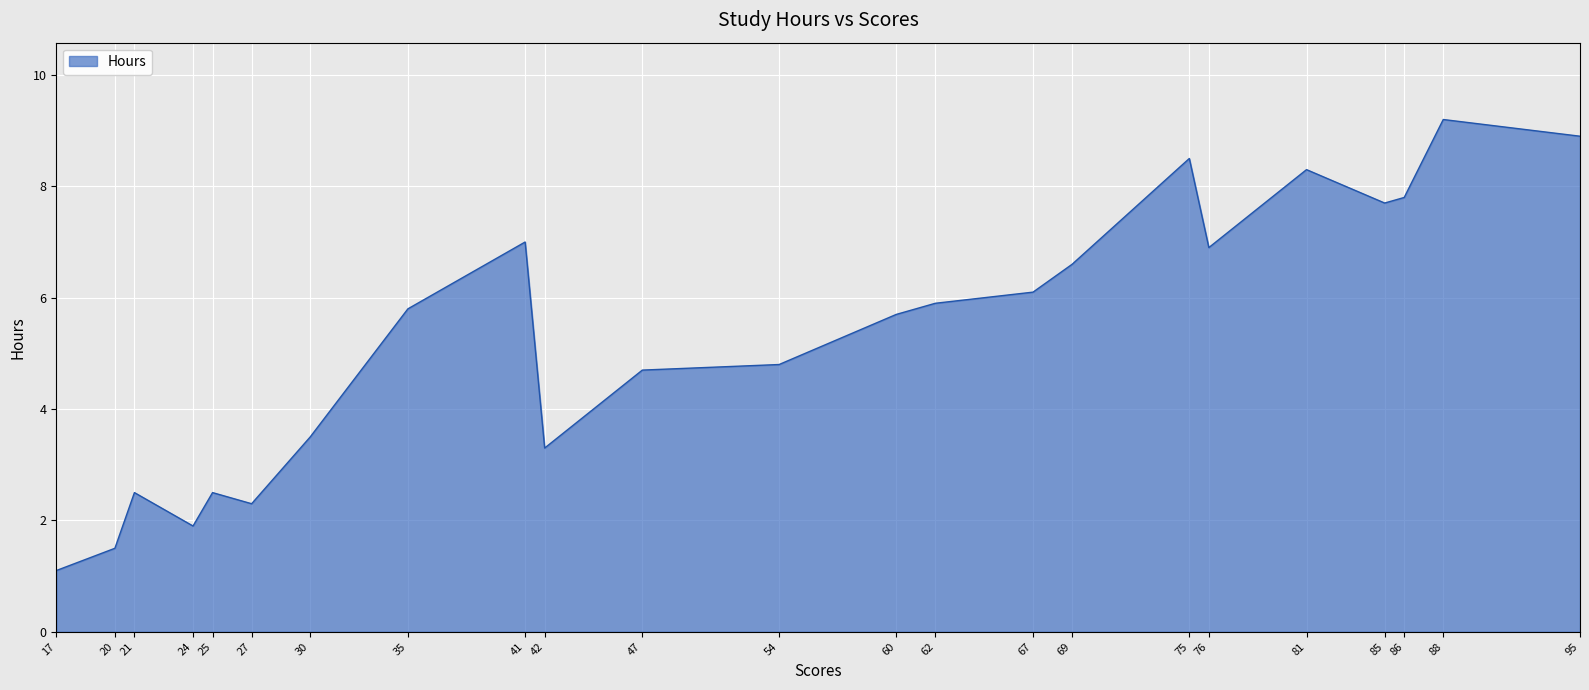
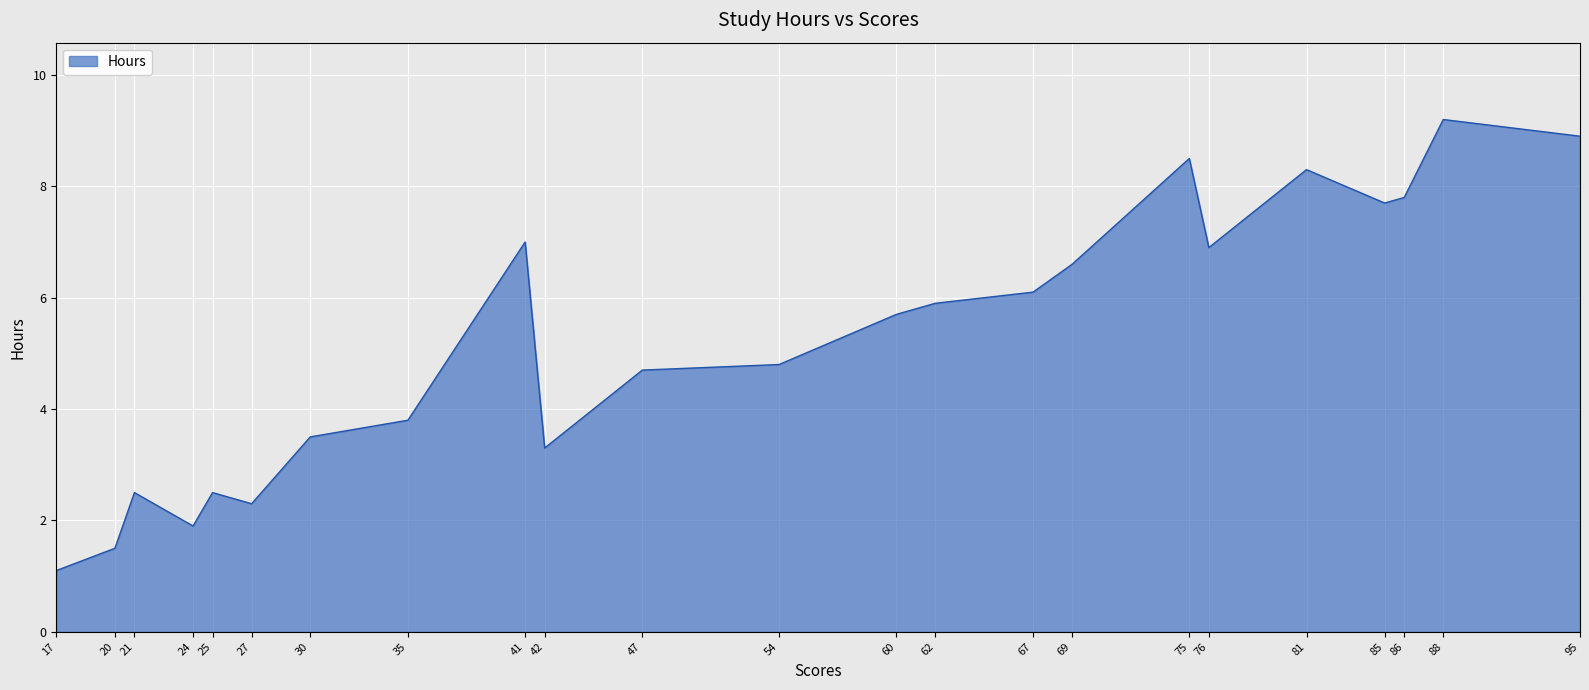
35: 5.8 -> 3.8
